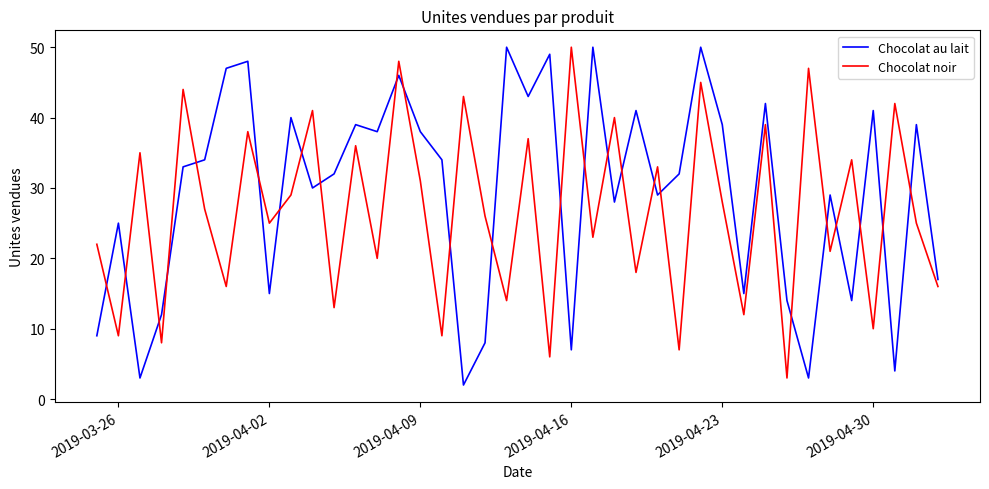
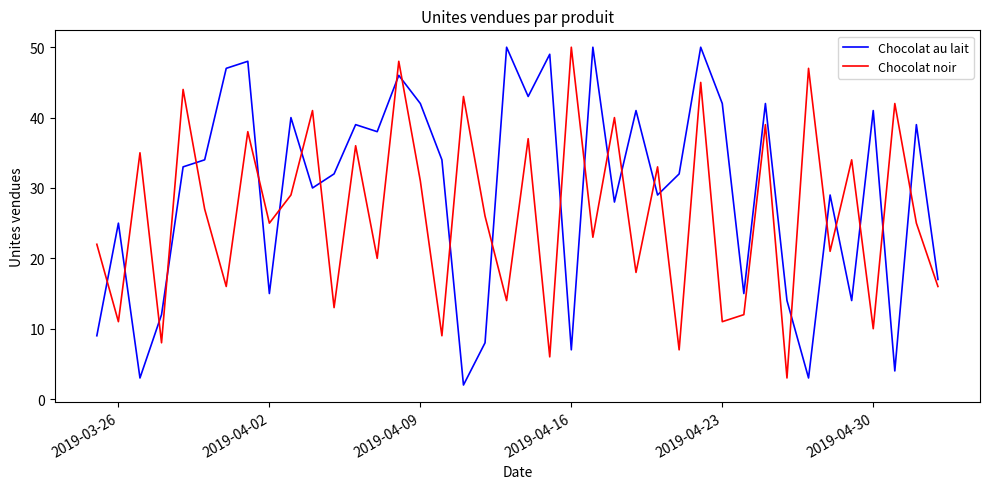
Chocolat noir, 2019-03-26: 9 -> 11
Chocolat au lait, 2019-04-09: 38 -> 42
Chocolat au lait, 2019-04-23: 39 -> 42
Chocolat noir, 2019-04-23: 28 -> 11
